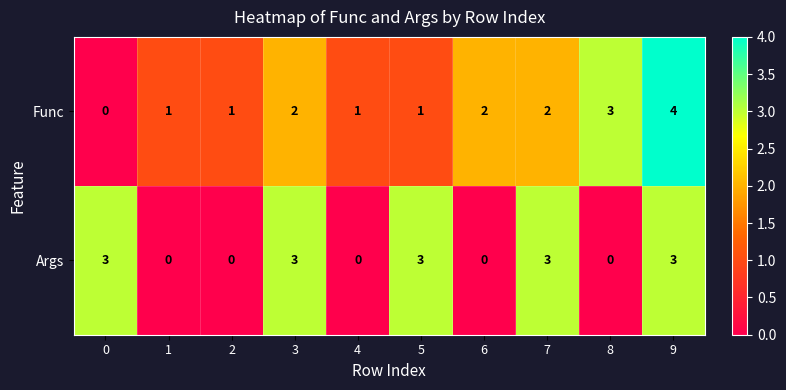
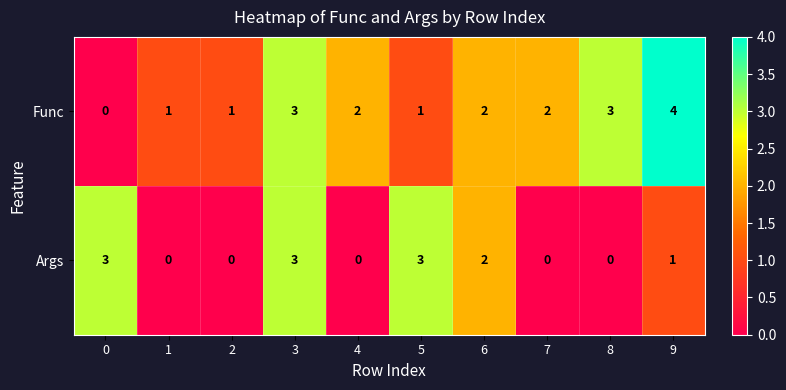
Func, 3: 2 -> 3
Func, 4: 1 -> 2
Args, 6: 0 -> 2
Args, 7: 3 -> 0
Args, 9: 3 -> 1
